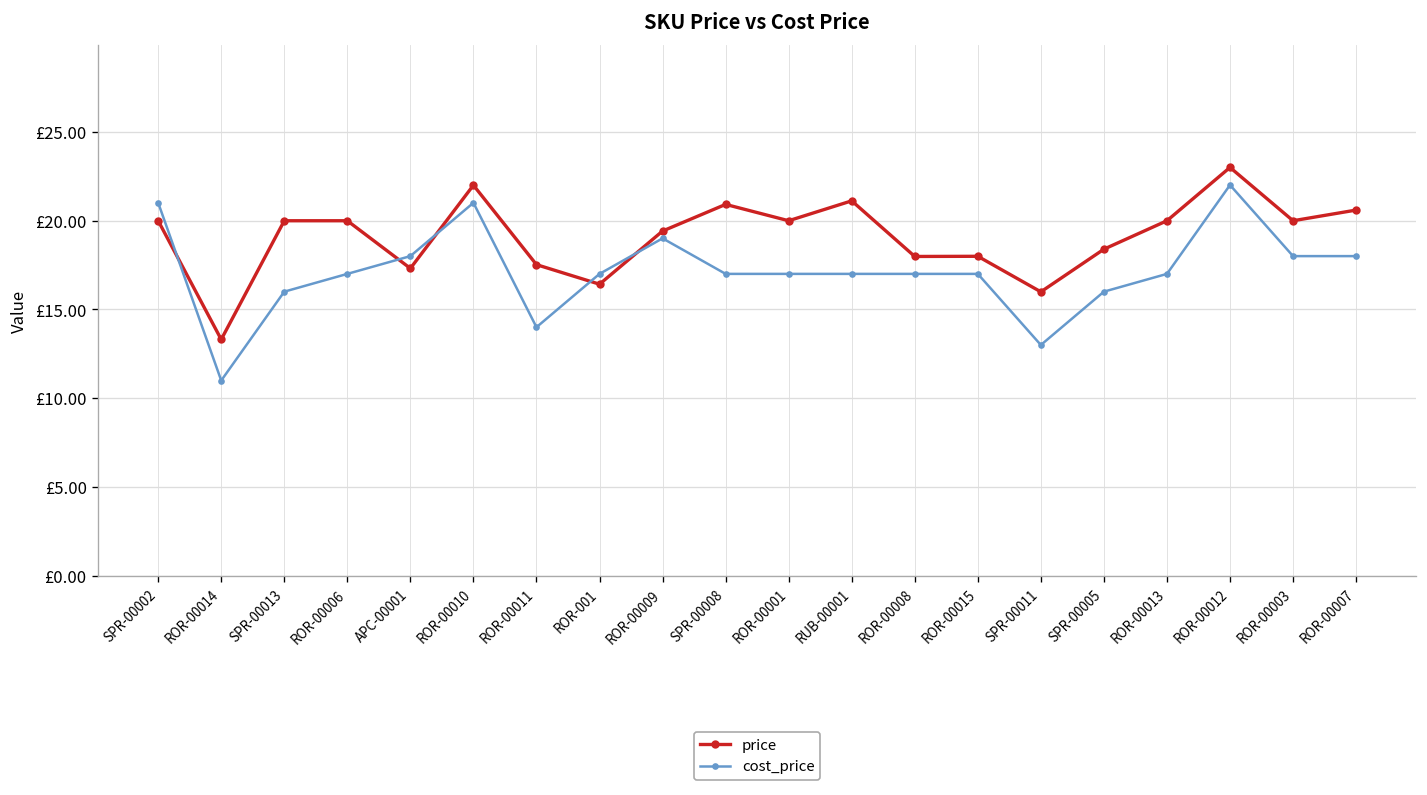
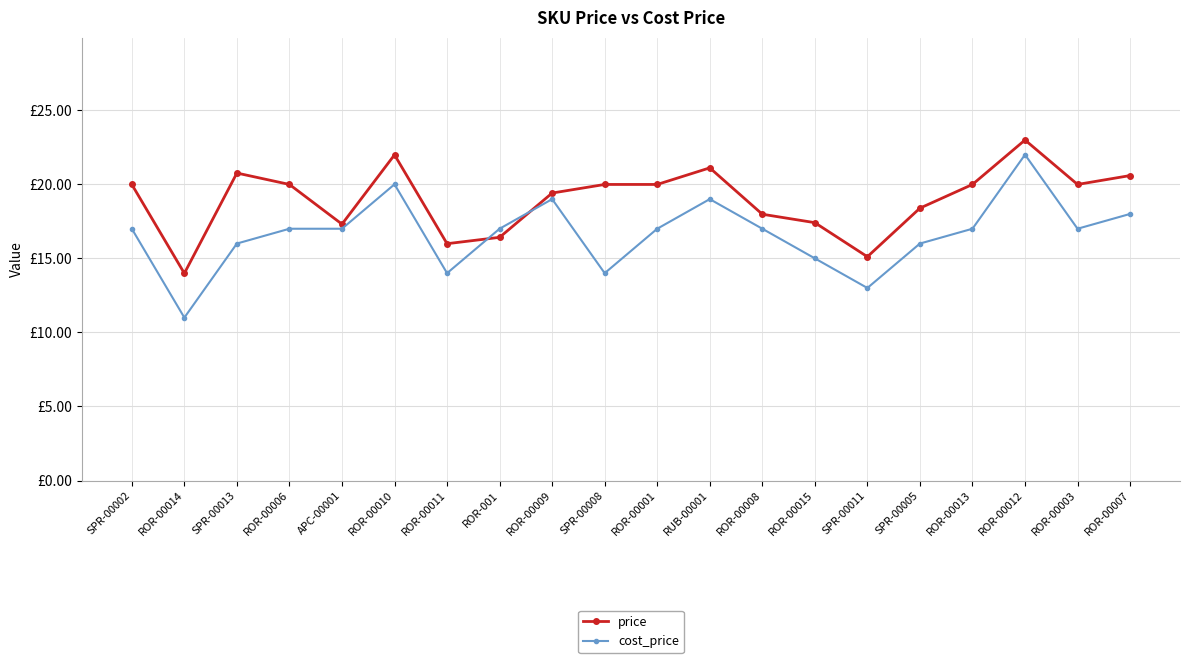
cost_price, SPR-00002: £21 -> £17
price, ROR-00014: £13.3 -> £14.0
price, SPR-00013: £20.0 -> £20.8
cost_price, APC-00001: £18 -> £17
cost_price, ROR-00010: £21 -> £20
price, ROR-00011: £17.5 -> £16.0
price, SPR-00008: £20.9 -> £20.0
cost_price, SPR-00008: £17 -> £14
cost_price, RUB-00001: £17 -> £19
price, ROR-00015: £18.0 -> £17.4
cost_price, ROR-00015: £17 -> £15
price, SPR-00011: £16.0 -> £15.1
cost_price, ROR-00003: £18 -> £17
